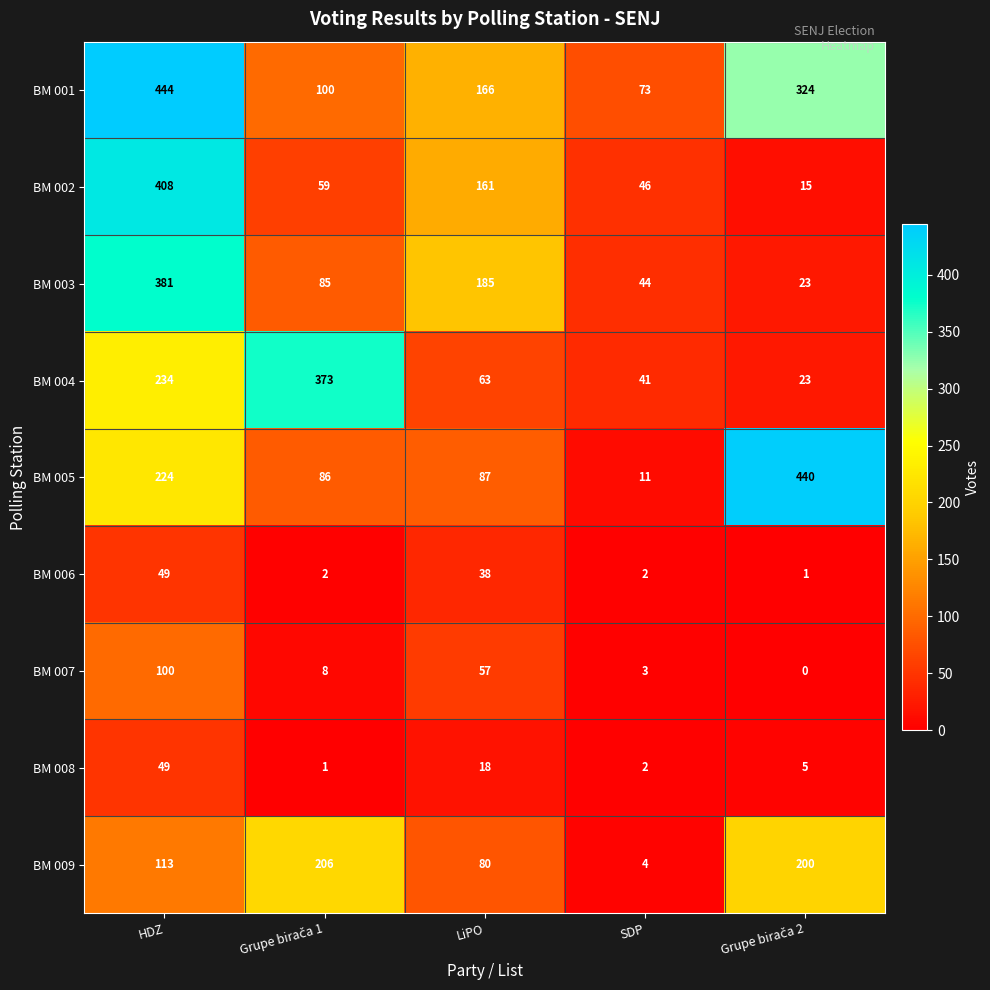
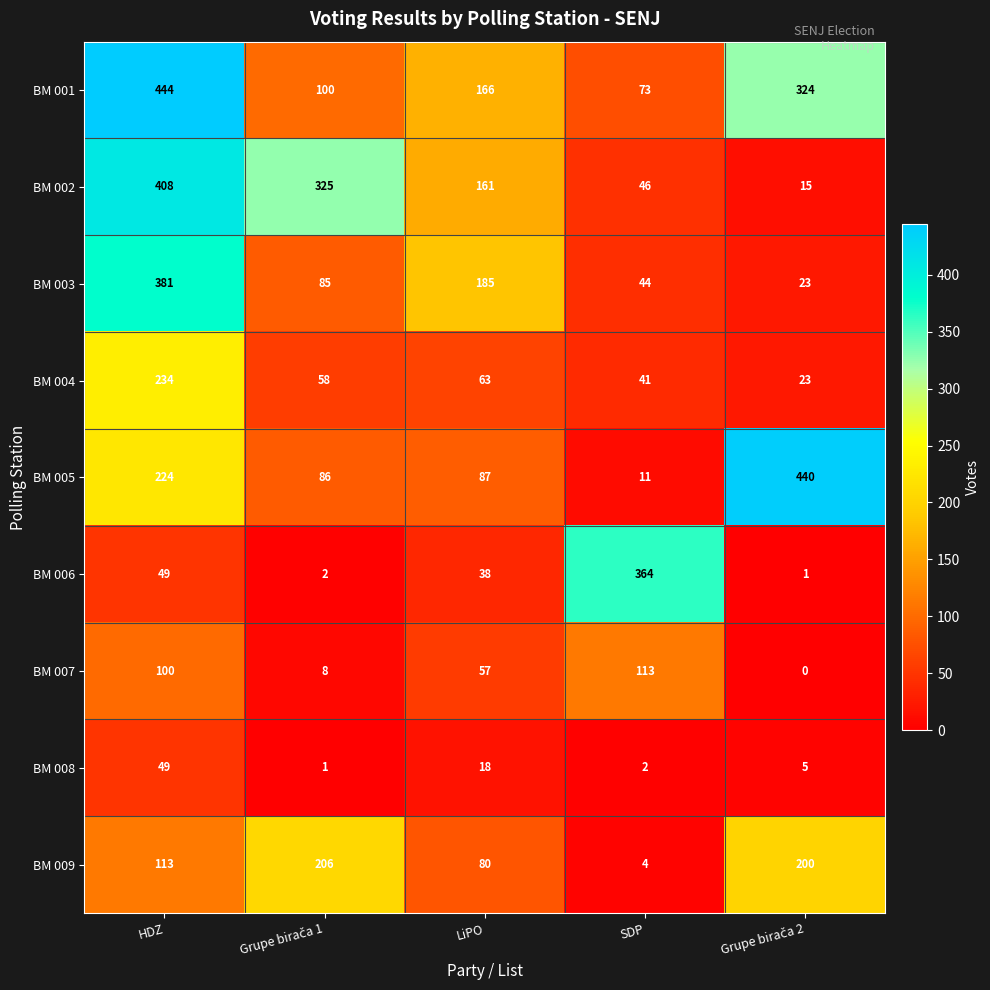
BM 002, Grupe birača 1: 59 -> 325
BM 004, Grupe birača 1: 373 -> 58
BM 006, SDP: 2 -> 364
BM 007, SDP: 3 -> 113
